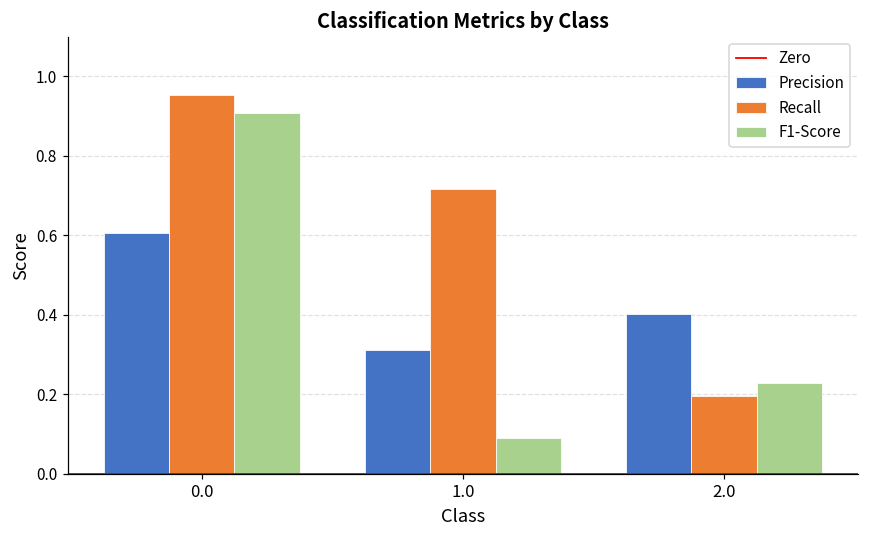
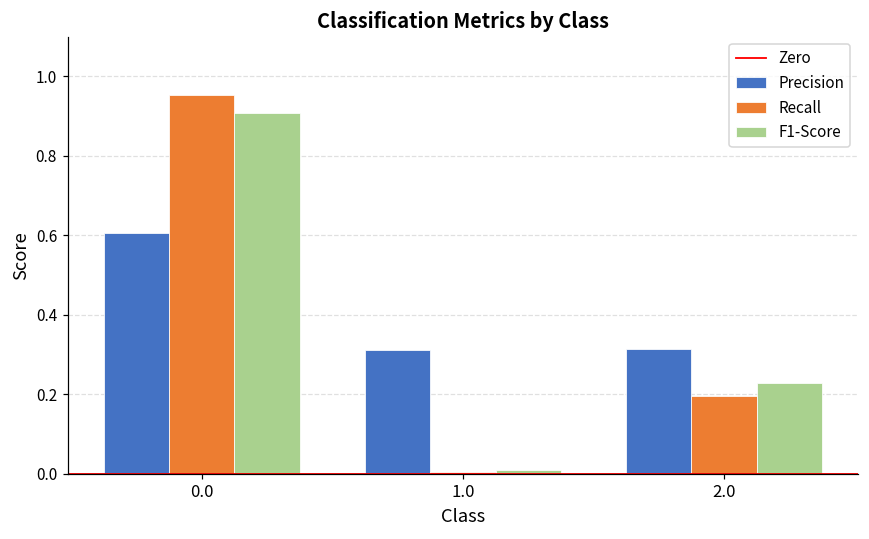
Recall, 1.0: 0.72 -> 0.00
F1-Score, 1.0: 0.09 -> 0.01
Precision, 2.0: 0.40 -> 0.31
